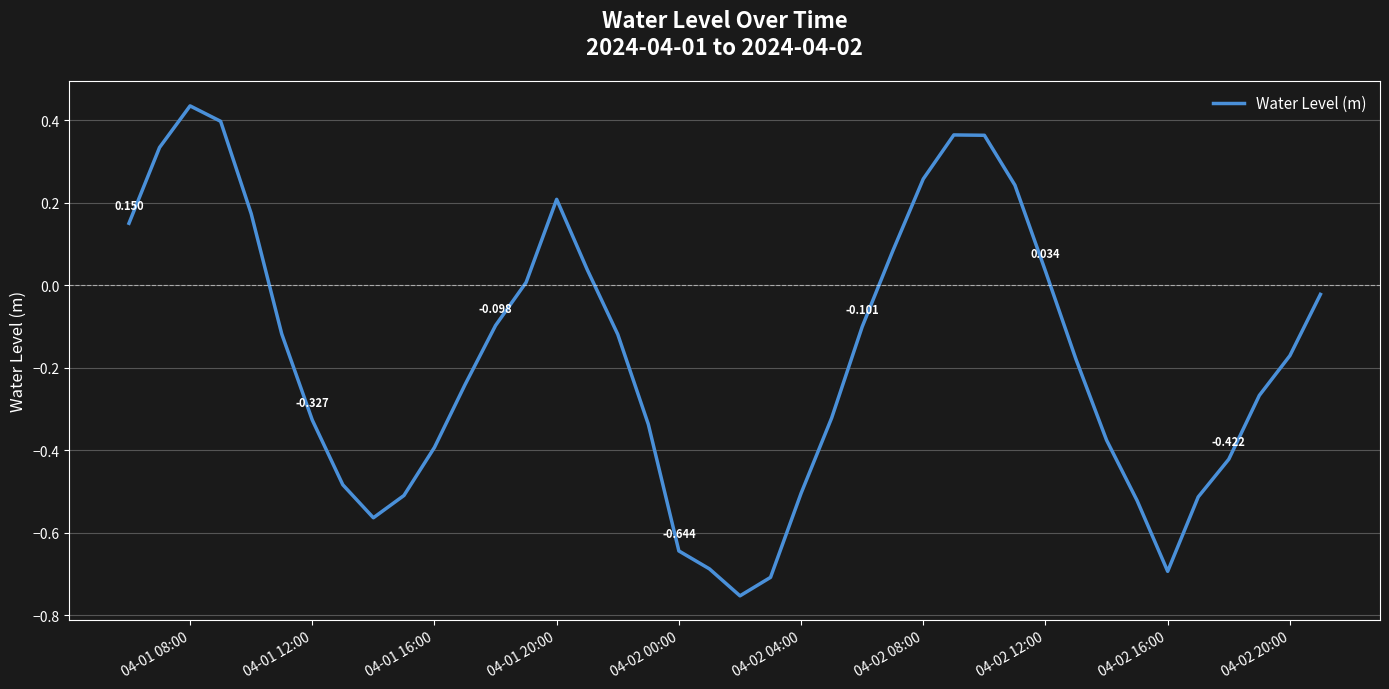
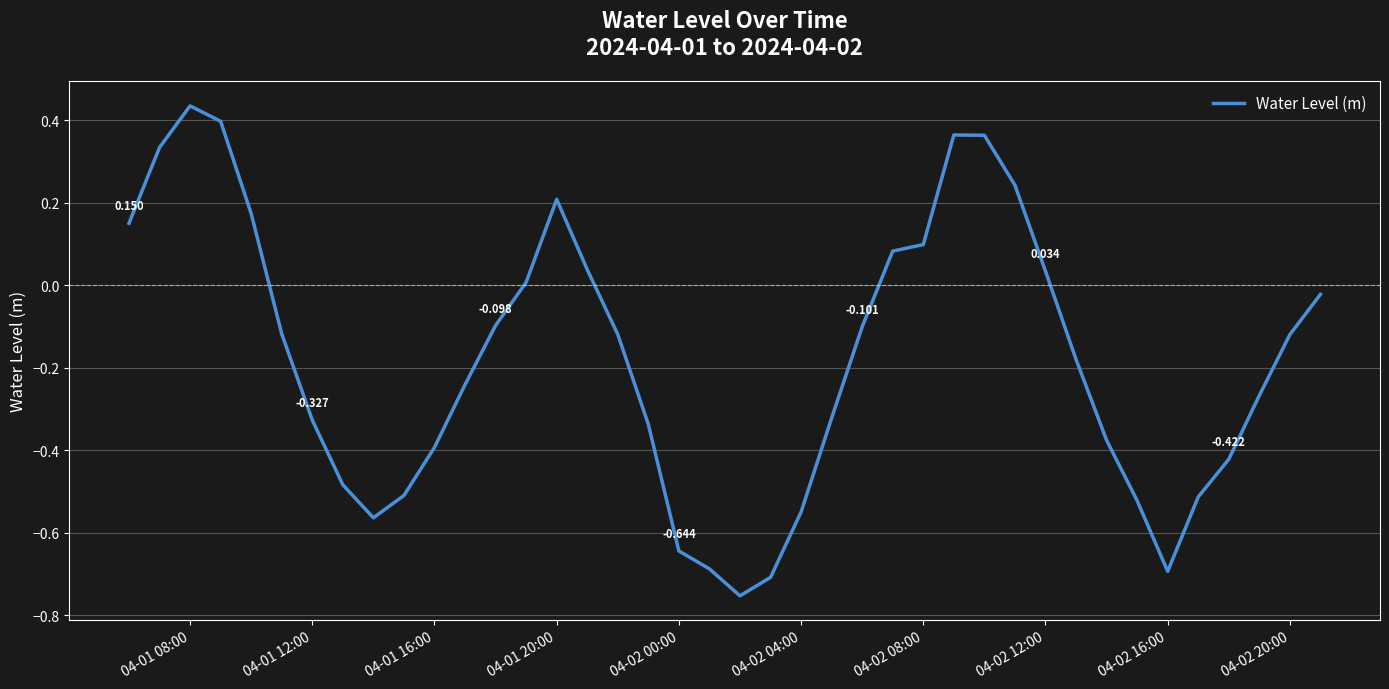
04-02 04:00: -0.50 -> -0.55
04-02 08:00: 0.26 -> 0.10
04-02 20:00: -0.17 -> -0.12
